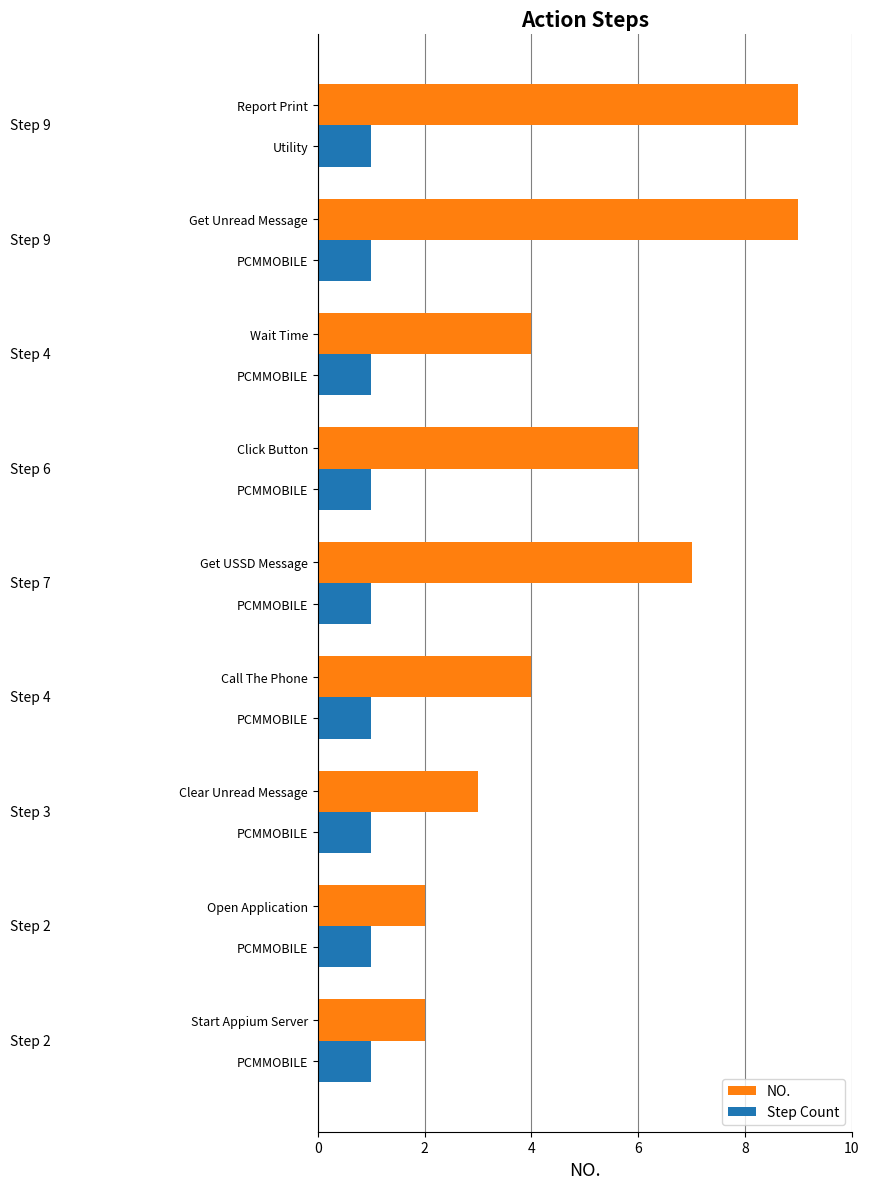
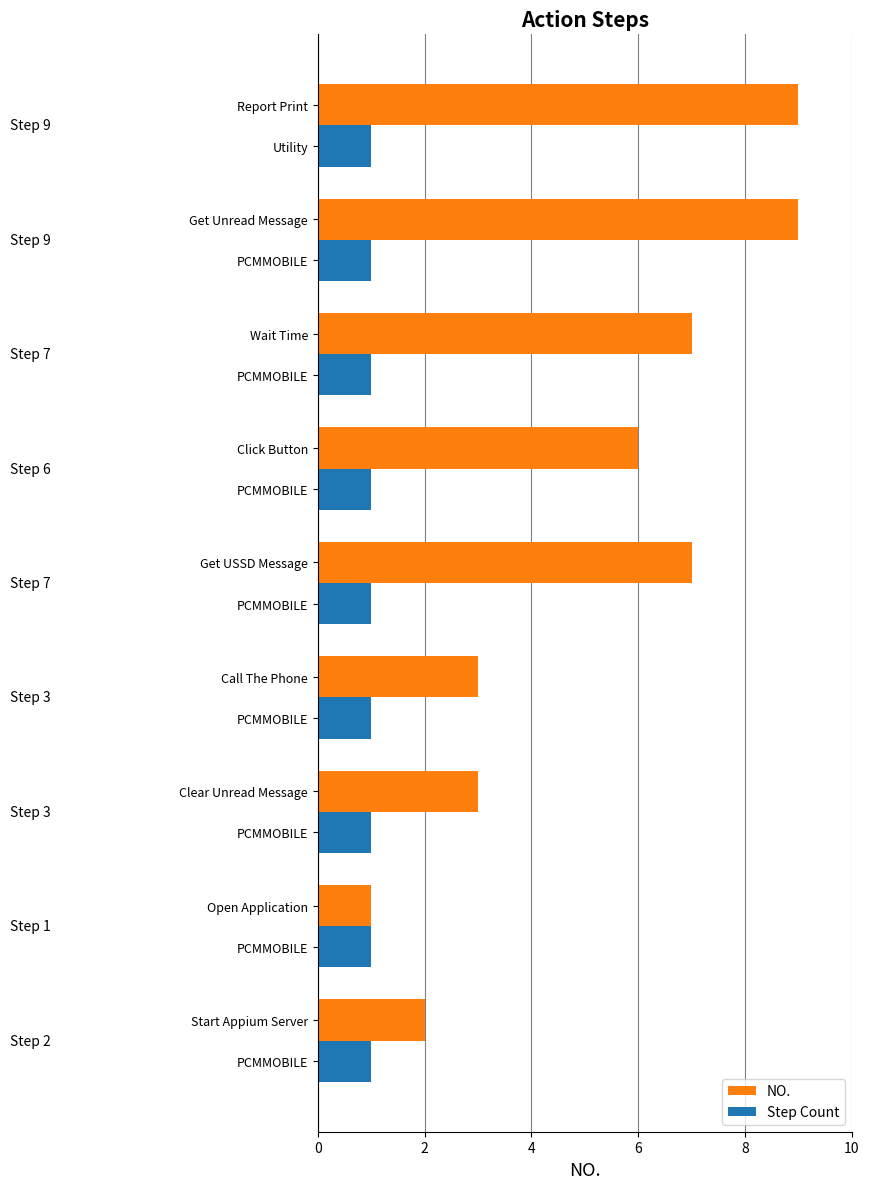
NO., Wait Time: 4 -> 7
NO., Call The Phone: 4 -> 3
NO., Open Application: 2 -> 1
